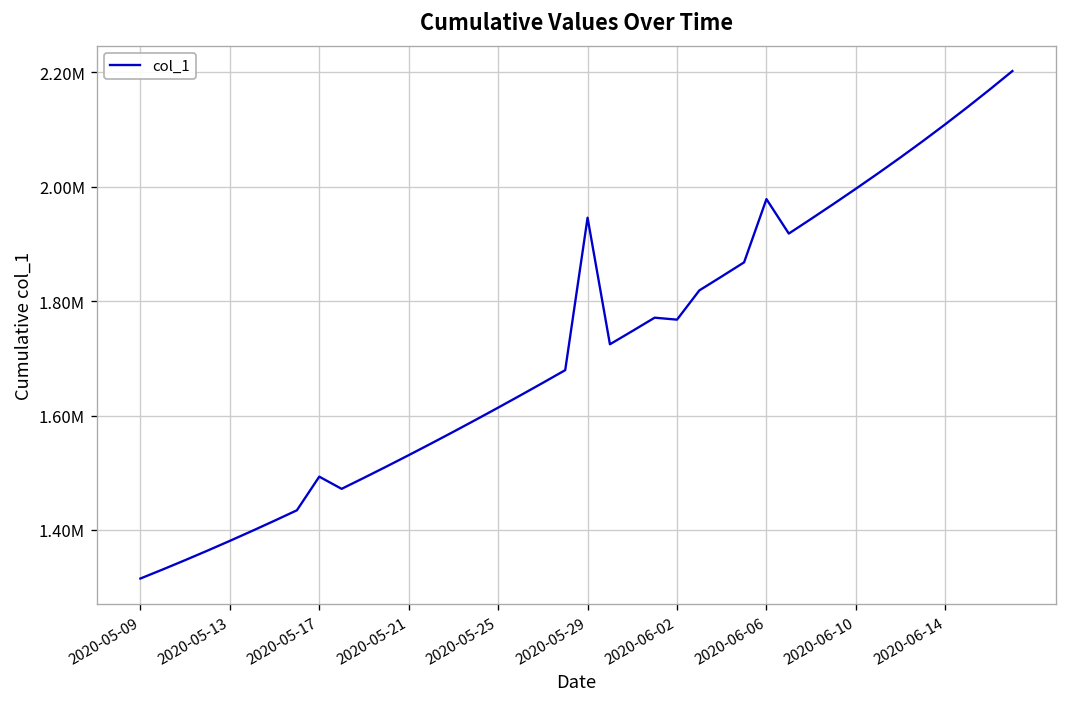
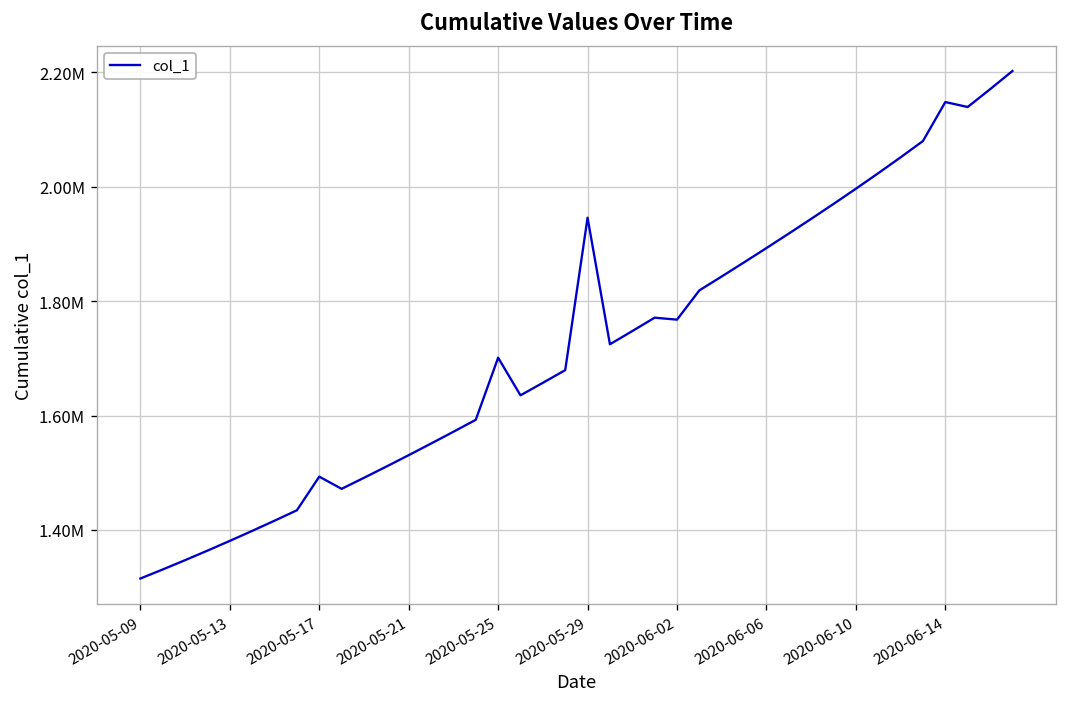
2020-05-25: 1610000 -> 1700000
2020-06-06: 1980000 -> 1890000
2020-06-14: 2110000 -> 2150000
